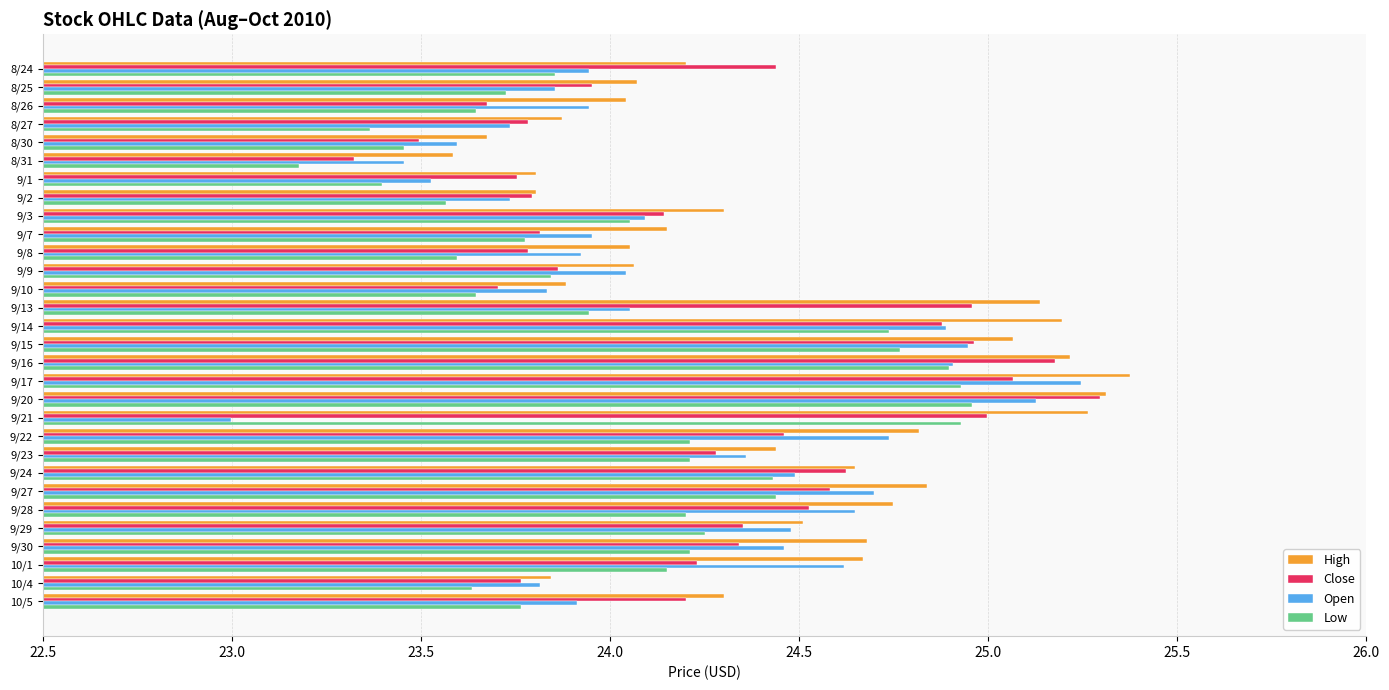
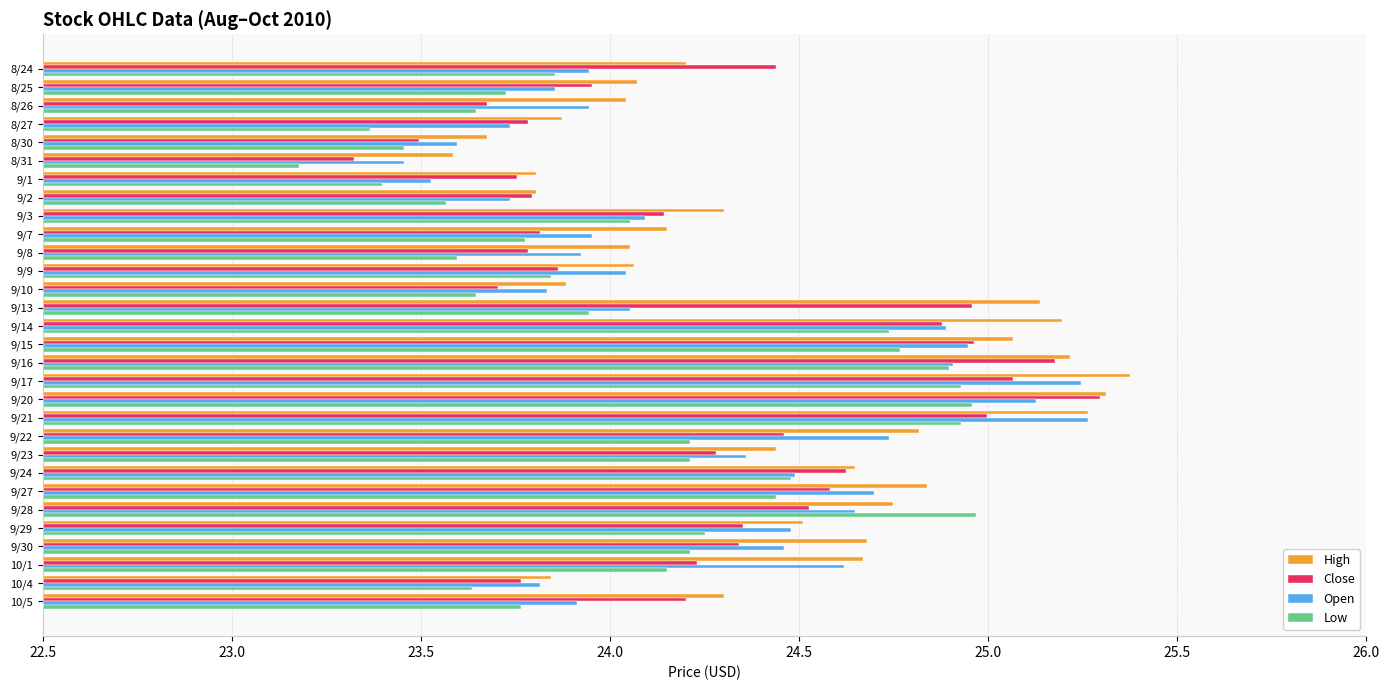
Open, 9/21: 23.00 -> 25.26
Low, 9/24: 24.43 -> 24.48
Low, 9/28: 24.20 -> 24.97
